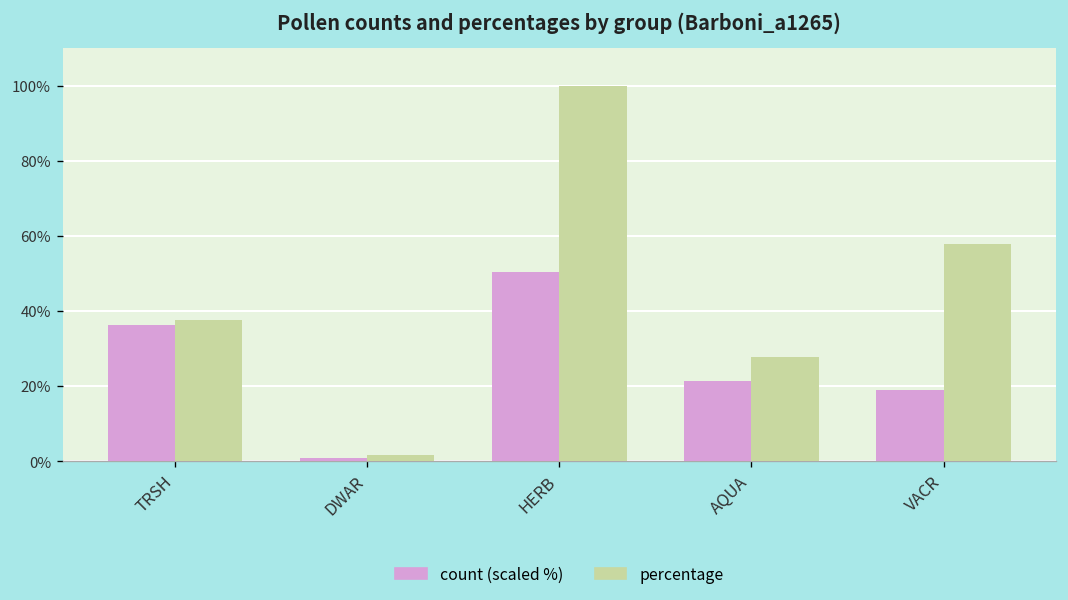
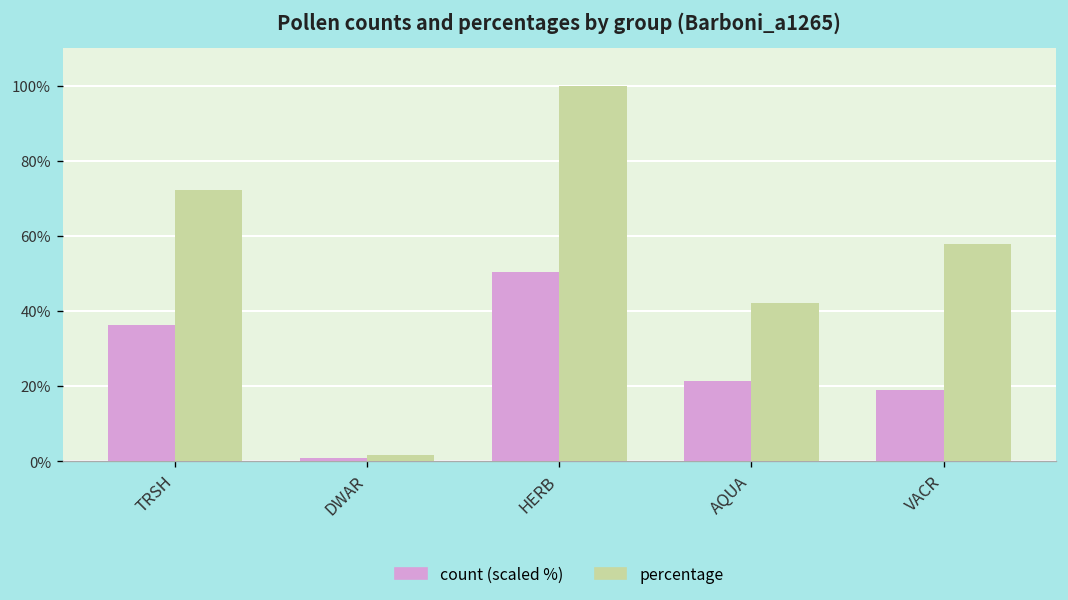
percentage, TRSH: 38% -> 72%
percentage, AQUA: 28% -> 42%
